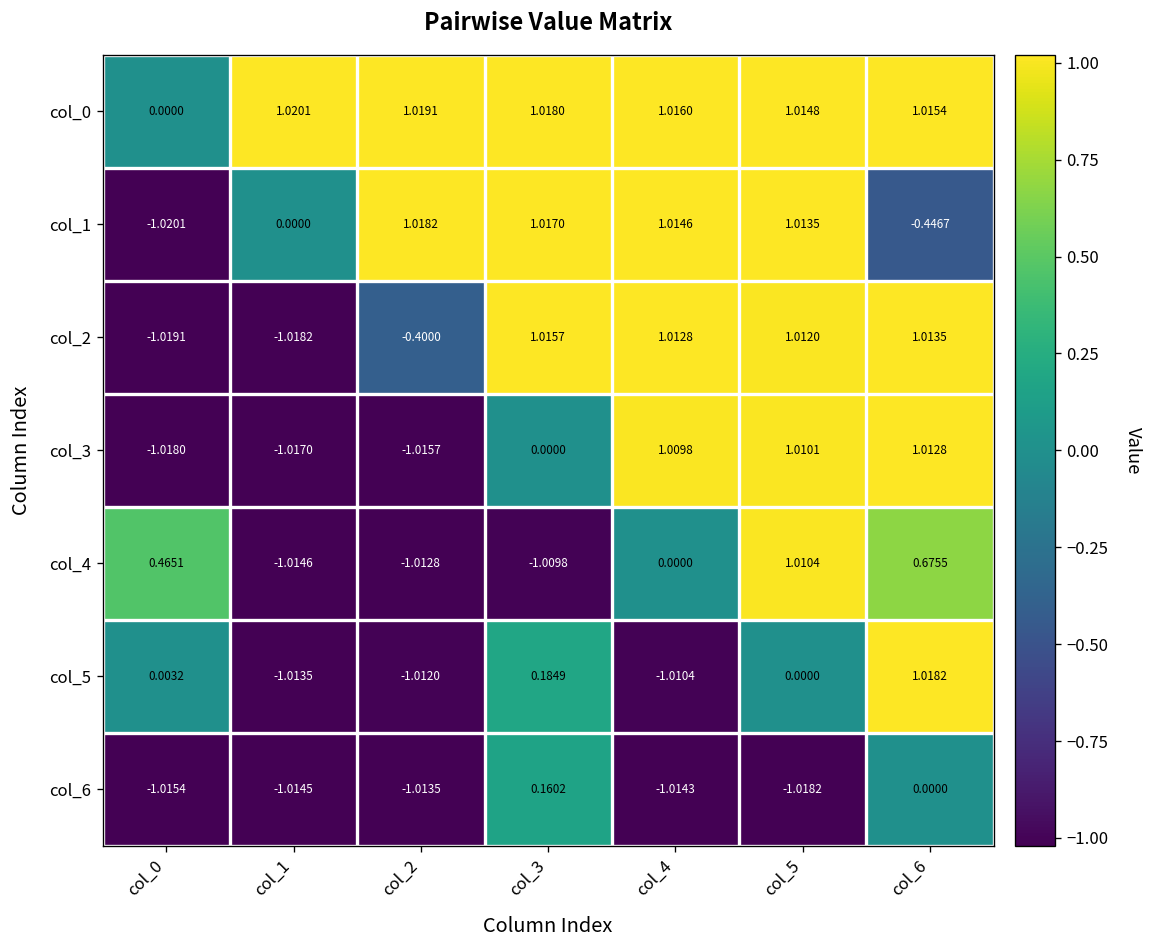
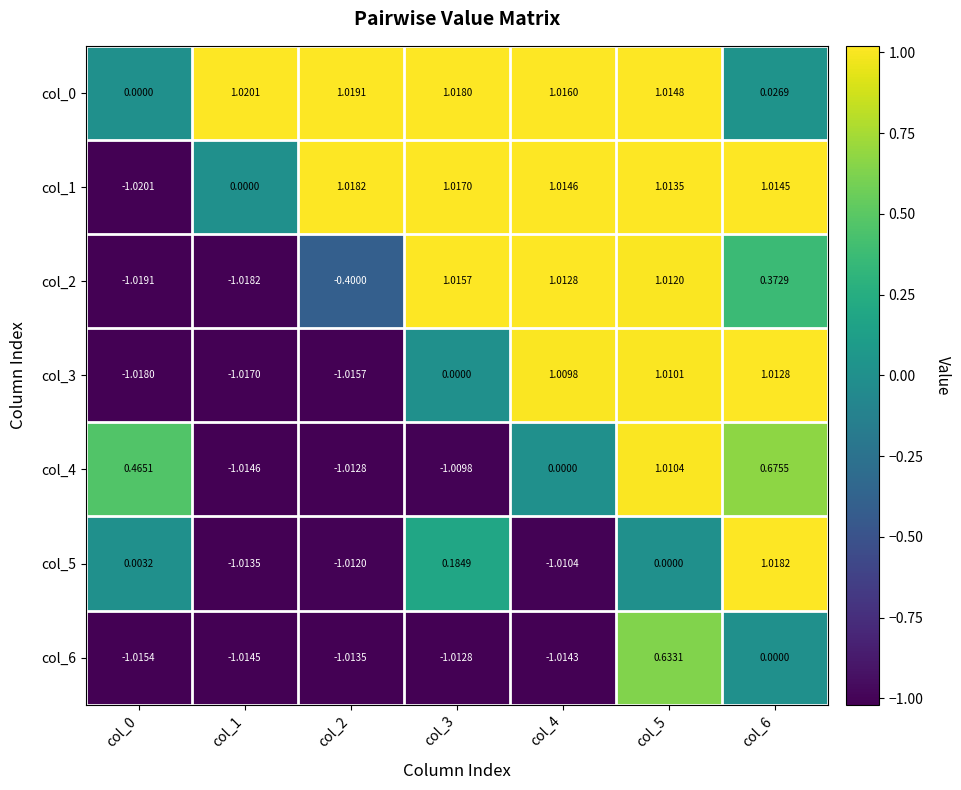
col_0, col_6: 1.0154 -> 0.0269
col_1, col_6: -0.4467 -> 1.0145
col_2, col_6: 1.0135 -> 0.3729
col_6, col_3: 0.1602 -> -1.0128
col_6, col_5: -1.0182 -> 0.6331
